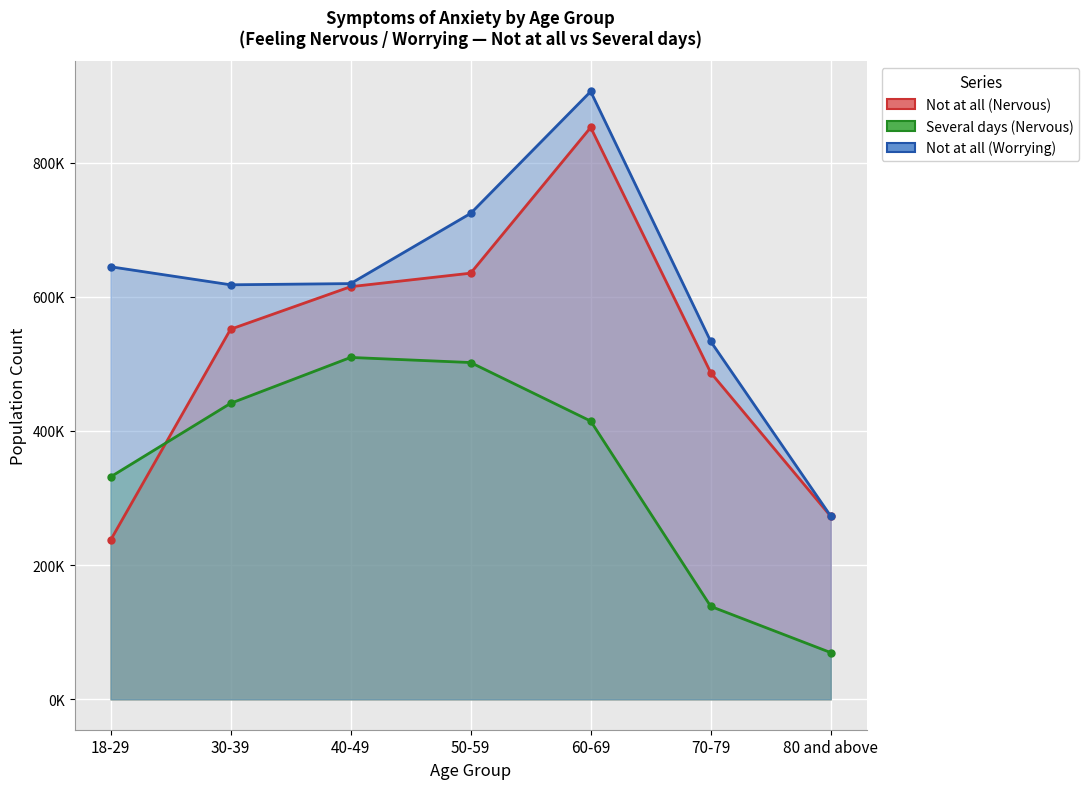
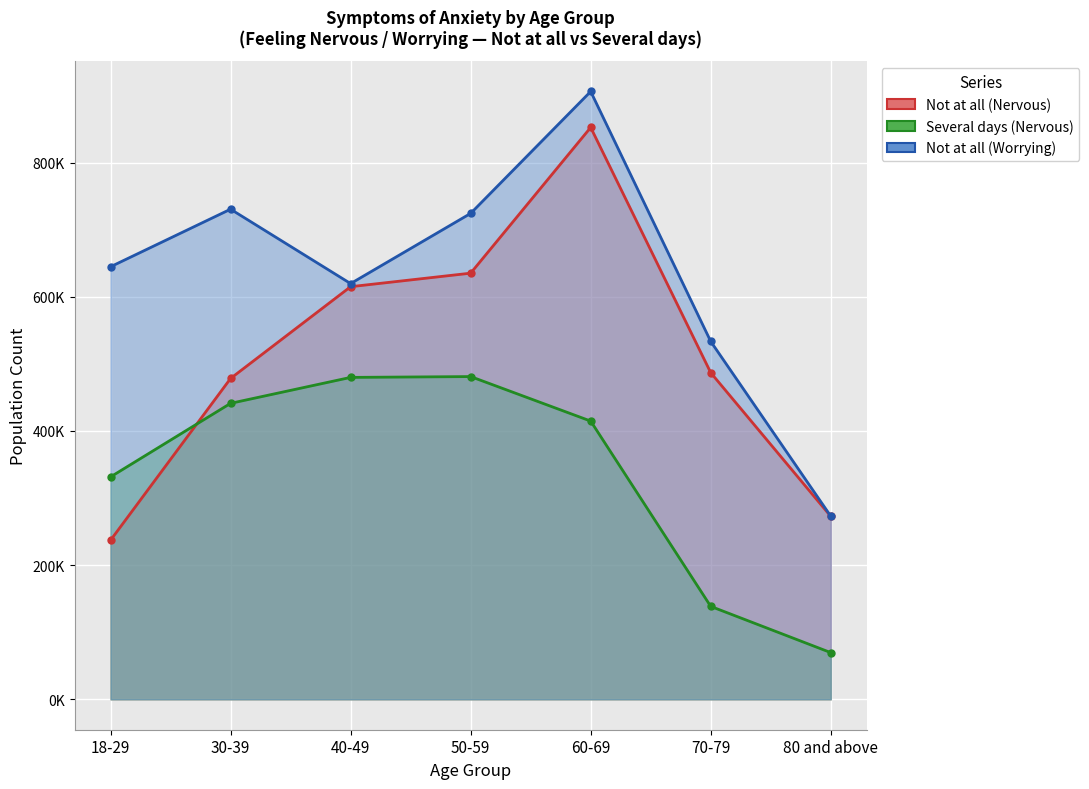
Not at all (Nervous), 30-39: 550000 -> 480000
Not at all (Worrying), 30-39: 620000 -> 730000
Several days (Nervous), 40-49: 510000 -> 480000
Several days (Nervous), 50-59: 500000 -> 480000
